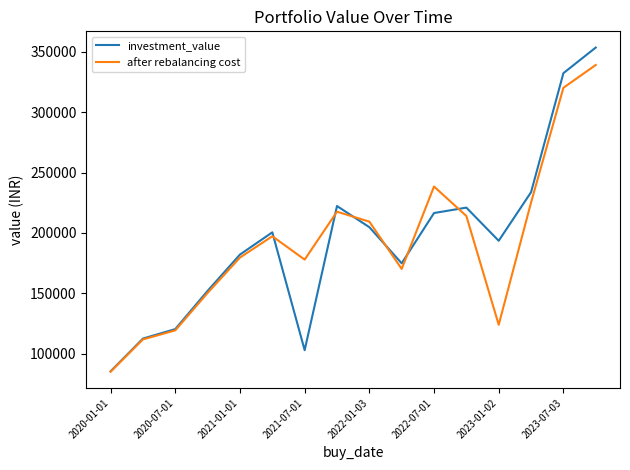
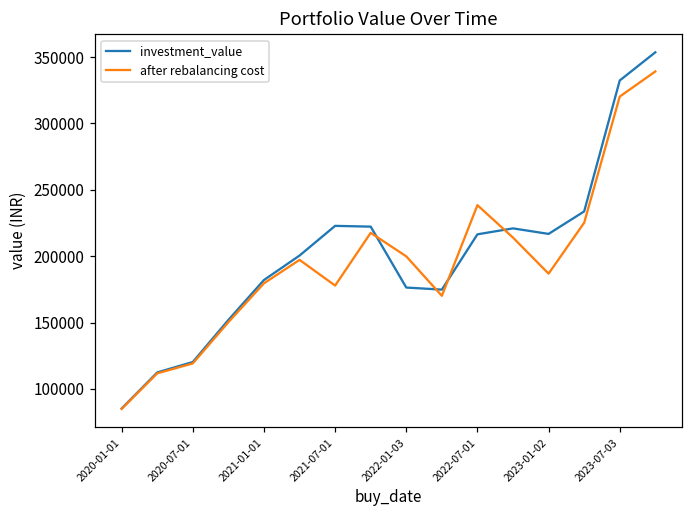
investment_value, 2021-07-01: 103000 -> 223000
investment_value, 2022-01-03: 205000 -> 176000
after rebalancing cost, 2022-01-03: 209000 -> 200000
investment_value, 2023-01-02: 193000 -> 217000
after rebalancing cost, 2023-01-02: 124000 -> 187000
